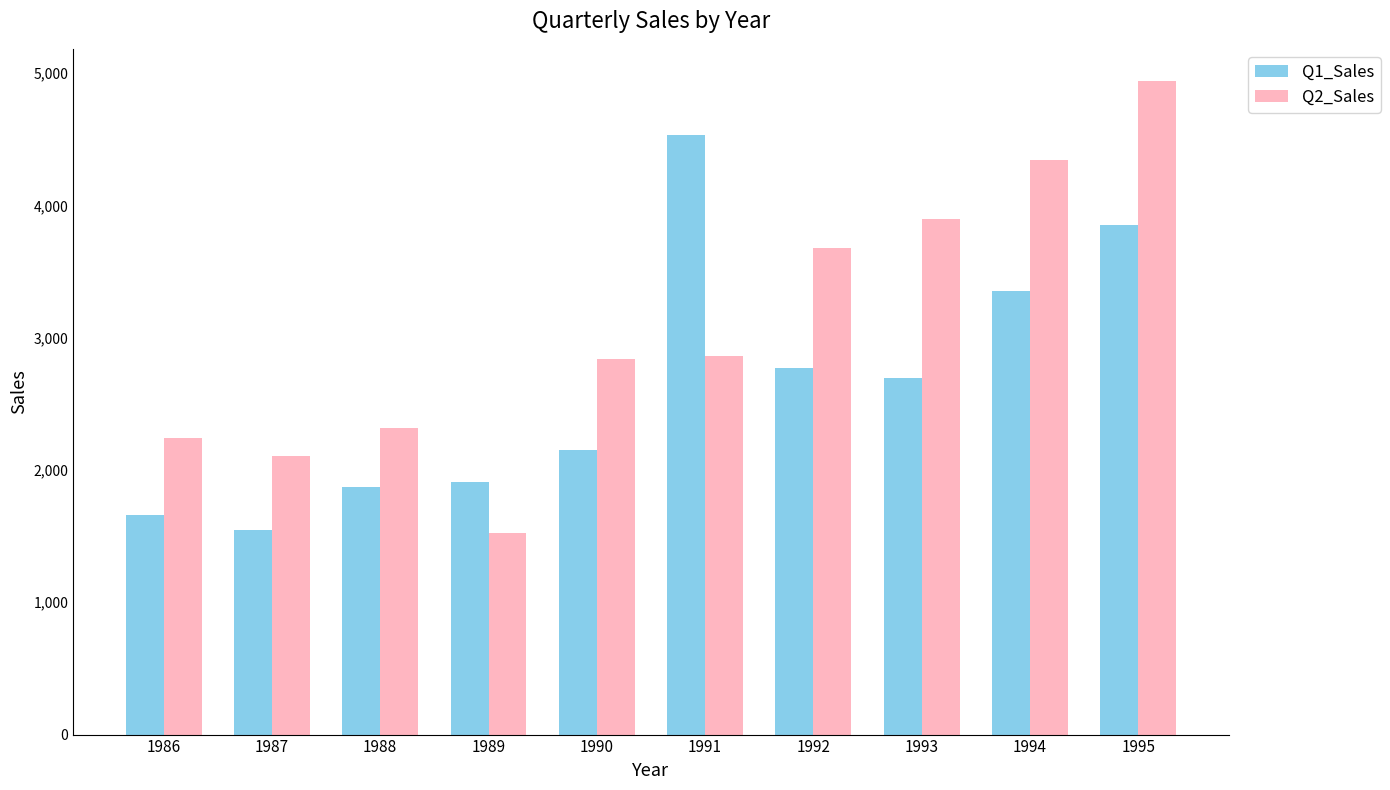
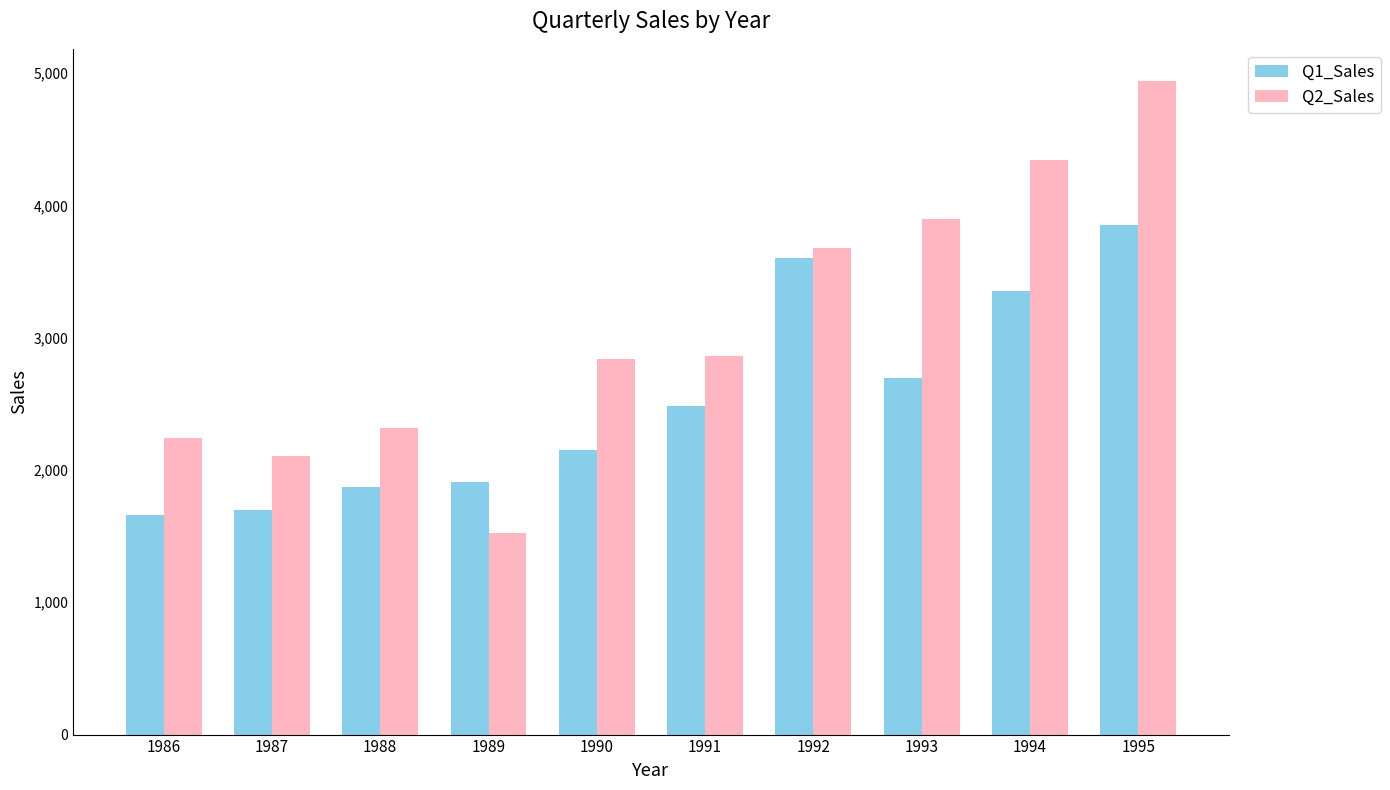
Q1_Sales, 1987: 1,550 -> 1,700
Q1_Sales, 1991: 4,530 -> 2,480
Q1_Sales, 1992: 2,770 -> 3,600
